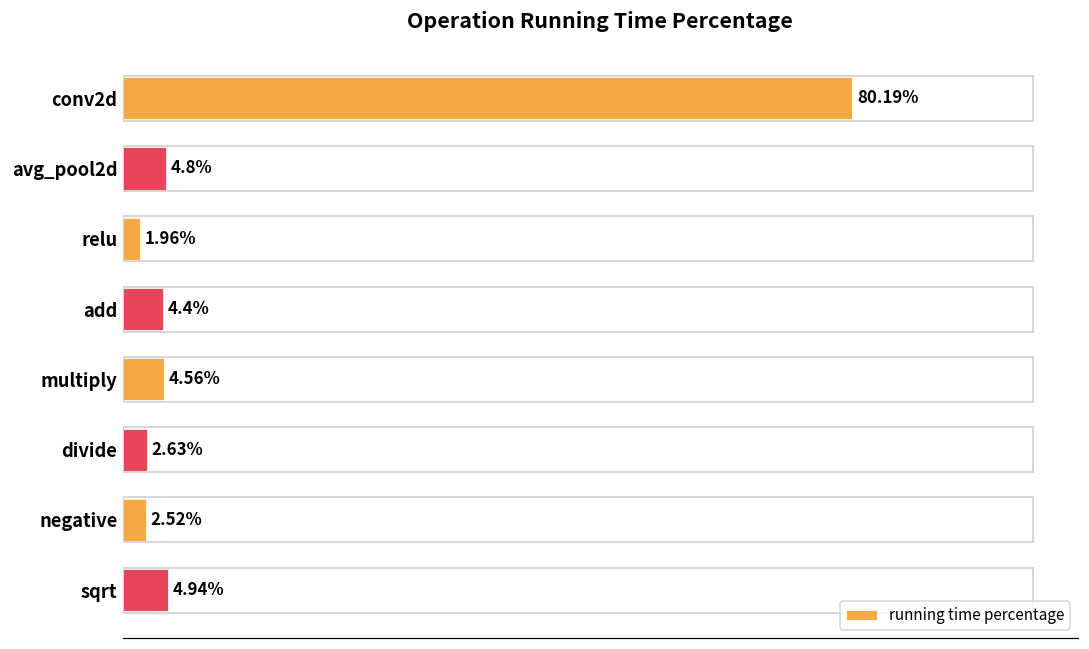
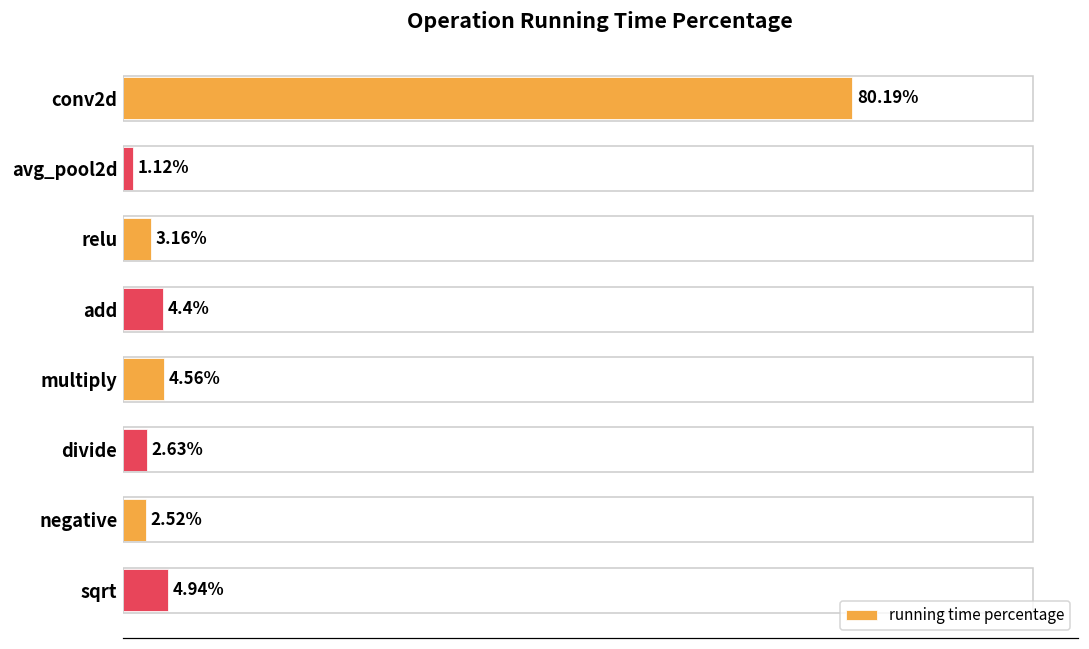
avg_pool2d: 4.8% -> 1.12%
relu: 1.96% -> 3.16%
